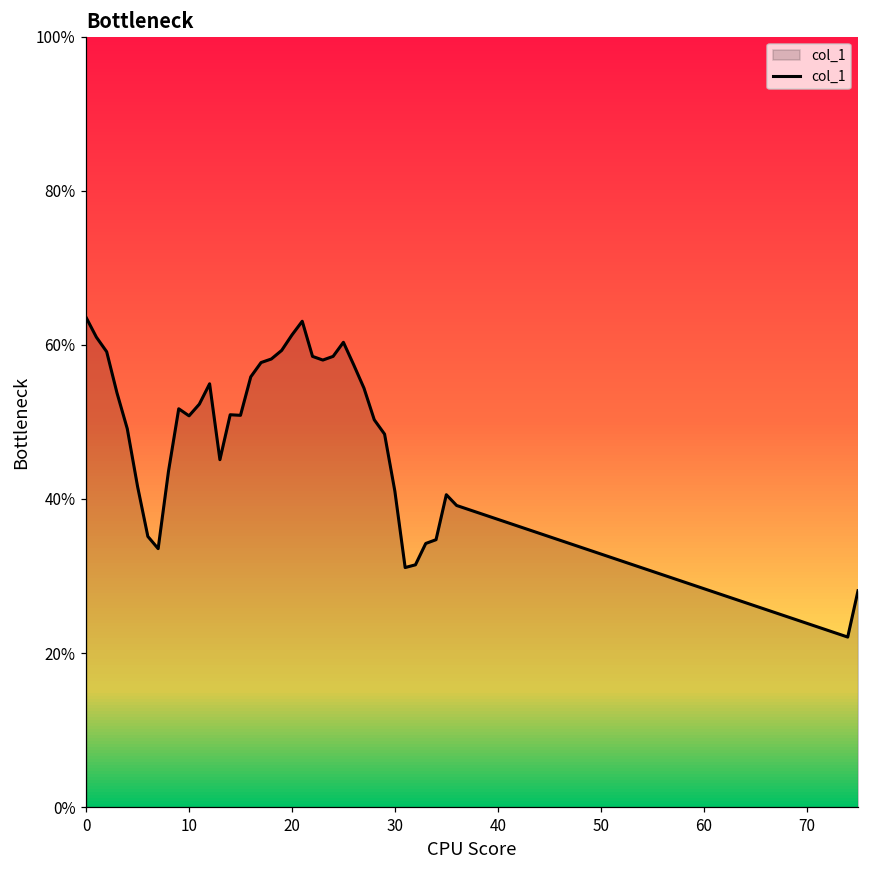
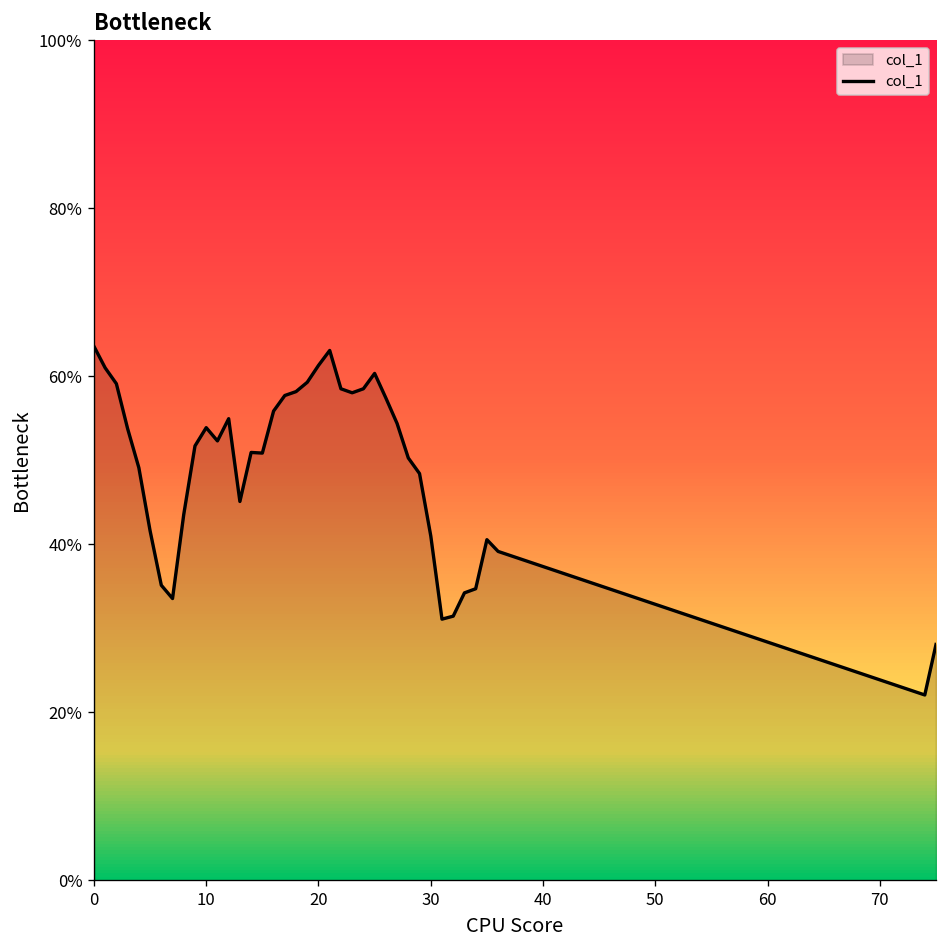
10: 51% -> 54%
